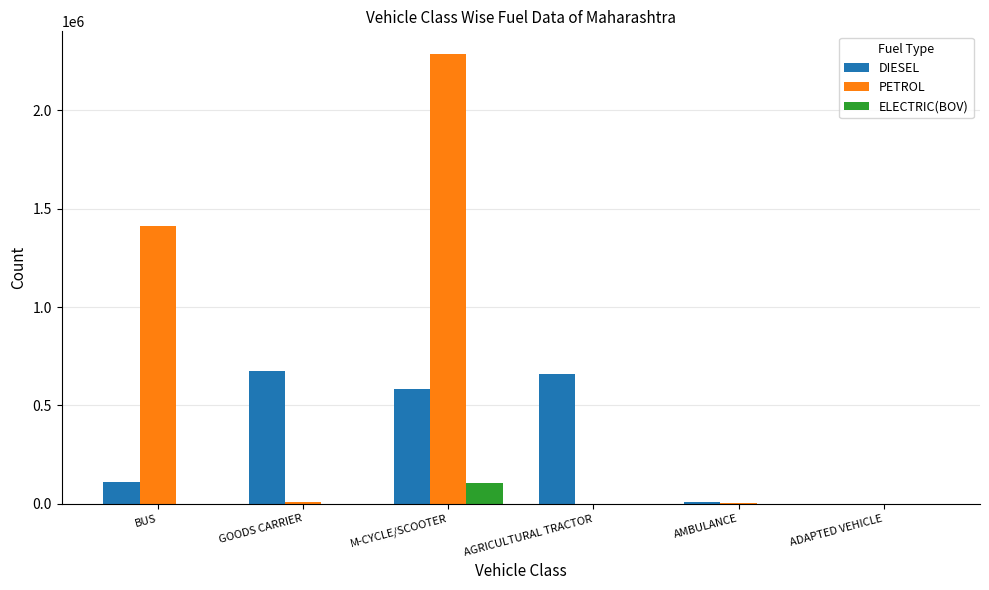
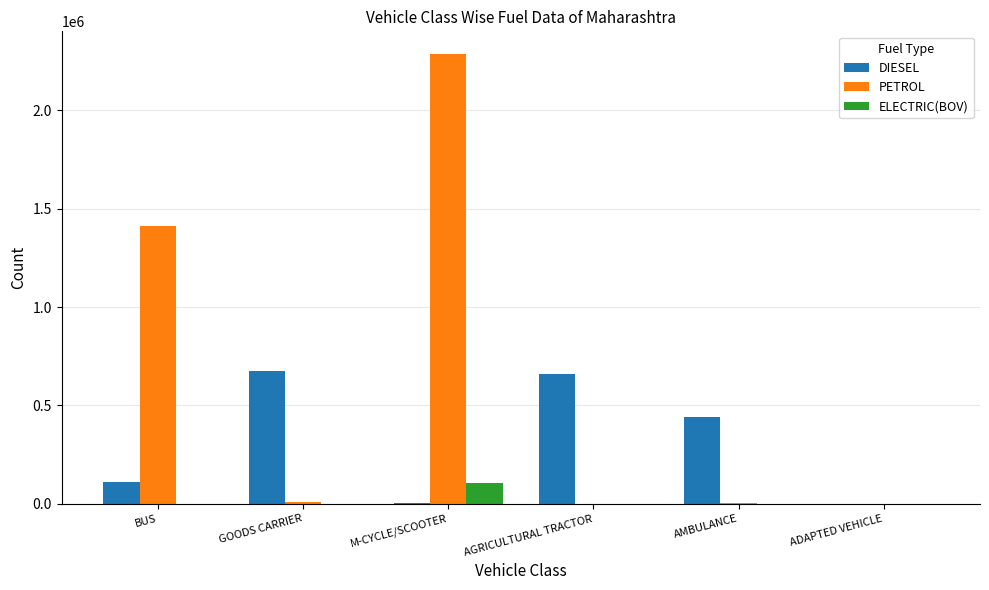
DIESEL, M-CYCLE/SCOOTER: 580000 -> 10000
DIESEL, AMBULANCE: 10000 -> 440000
